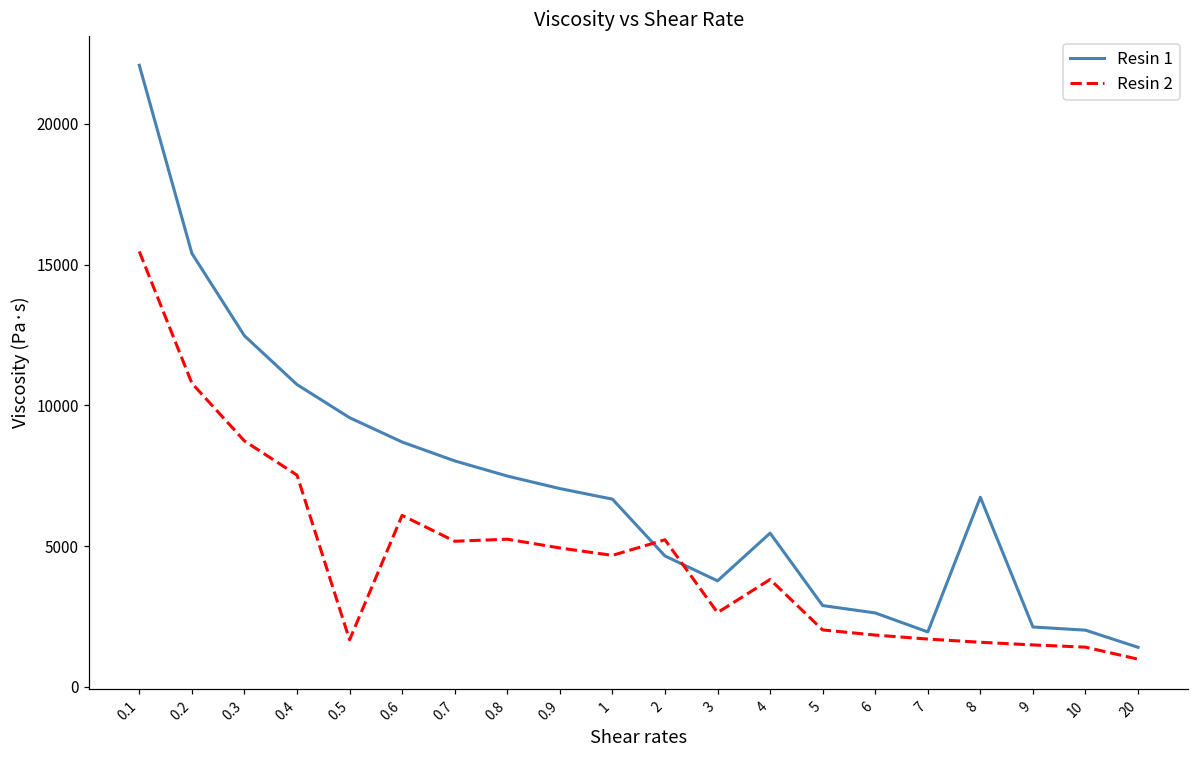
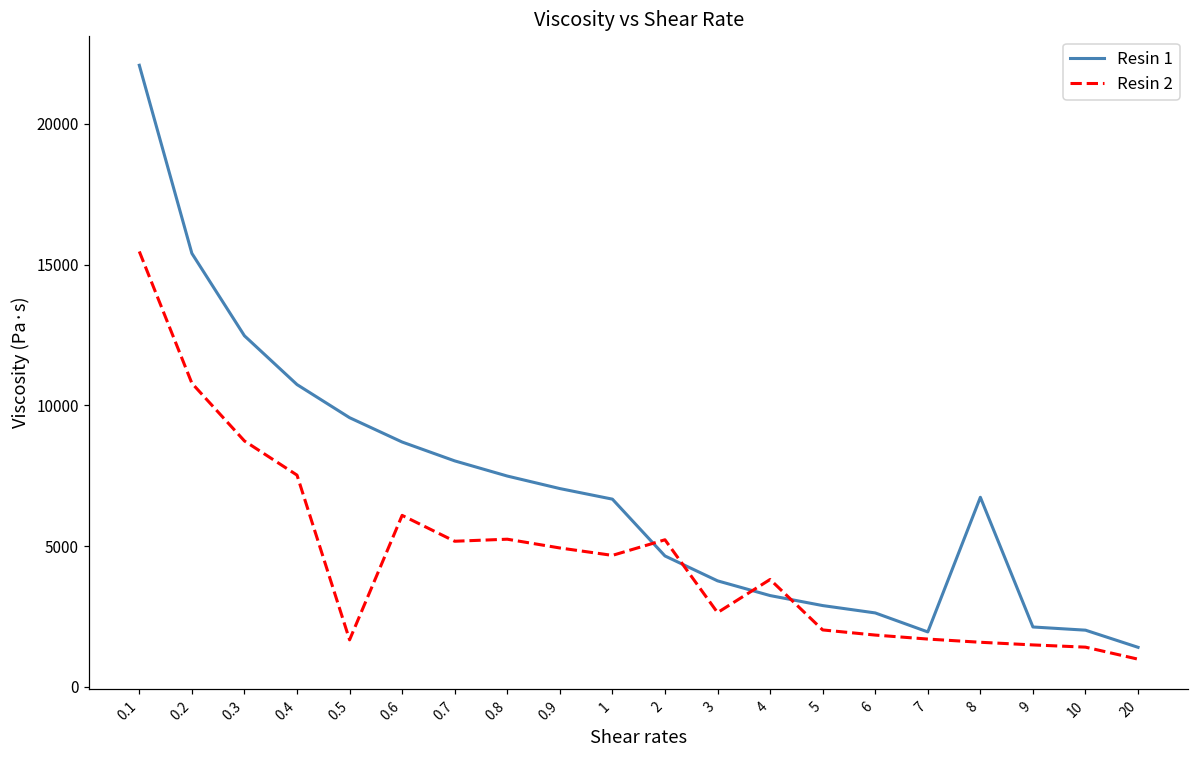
Resin 1, 4: 5500 -> 3200
